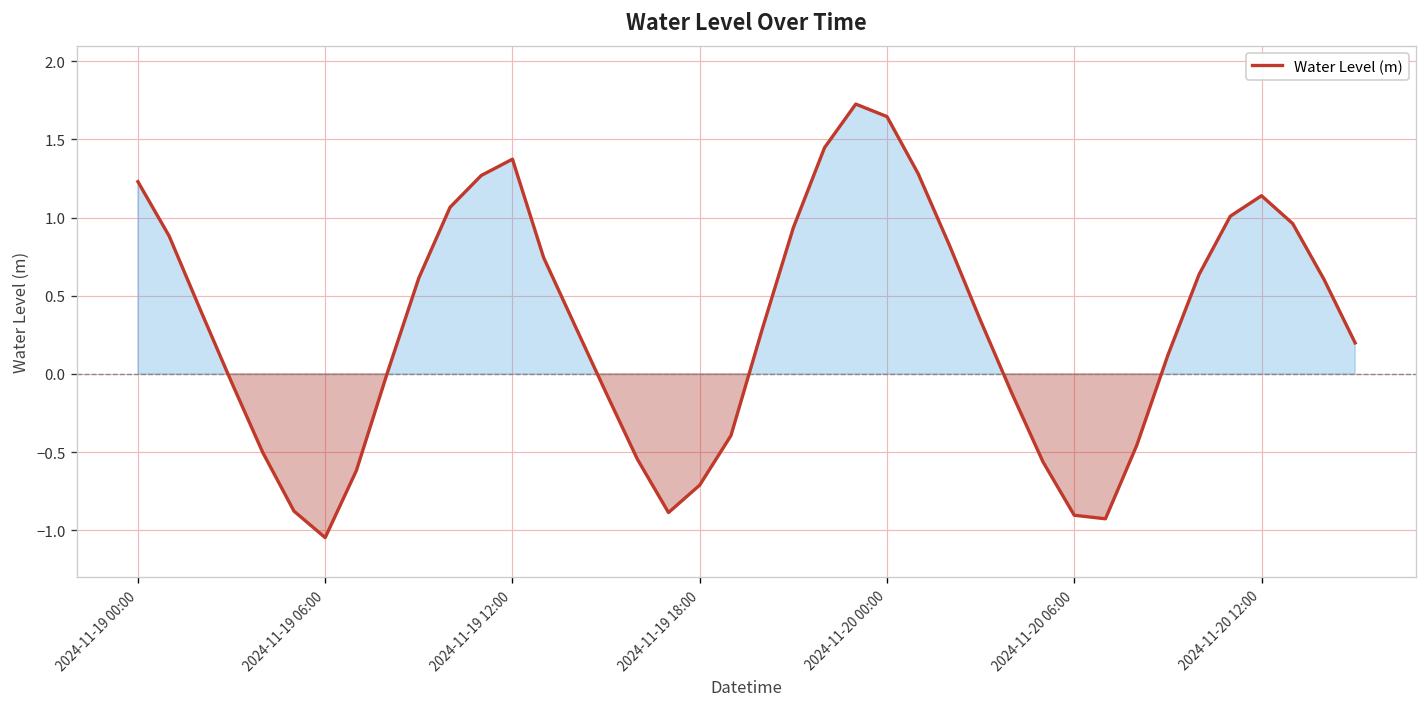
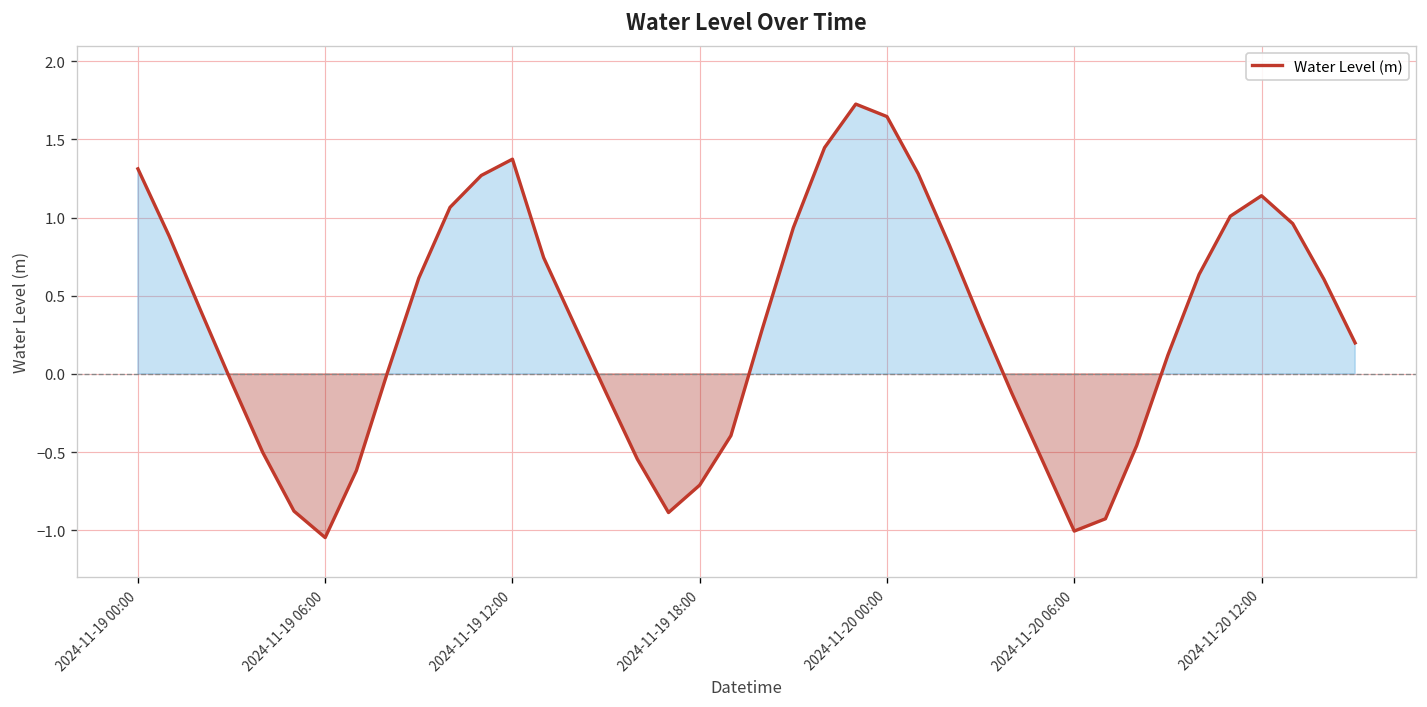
2024-11-19 00:00: 1.23 -> 1.31
2024-11-20 06:00: -0.90 -> -1.01
